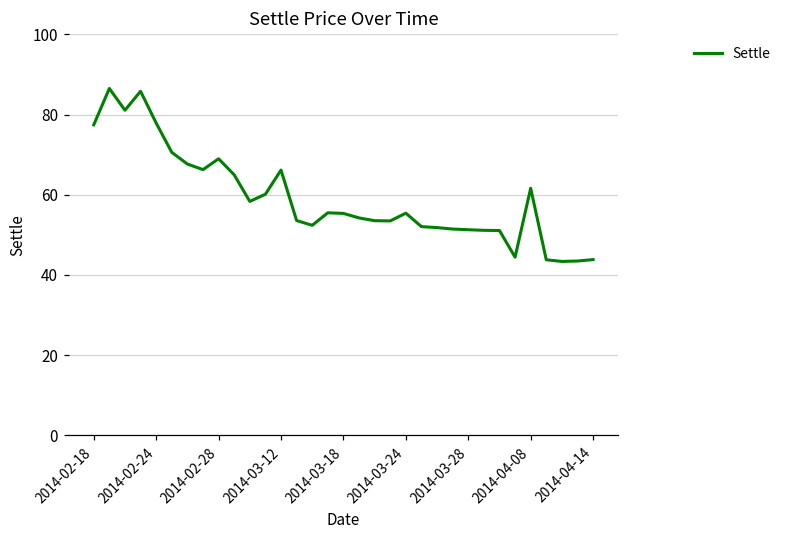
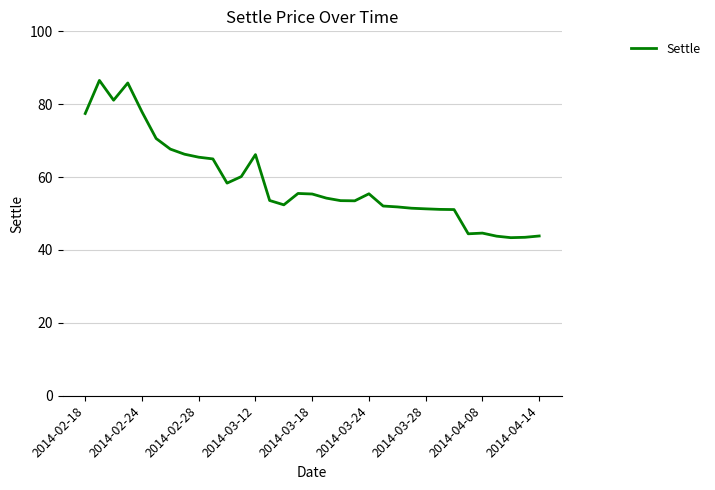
2014-02-28: 69 -> 65
2014-04-08: 62 -> 45
